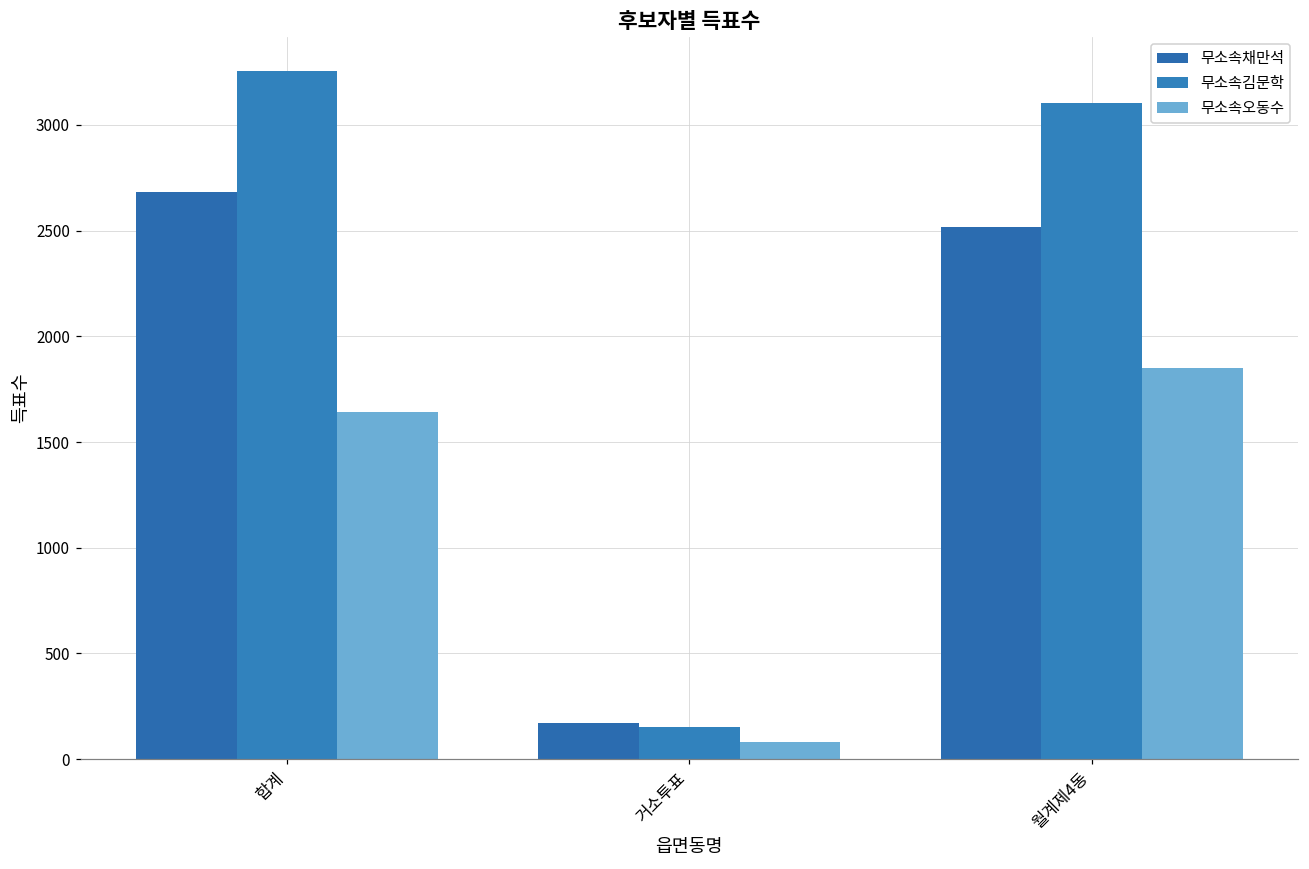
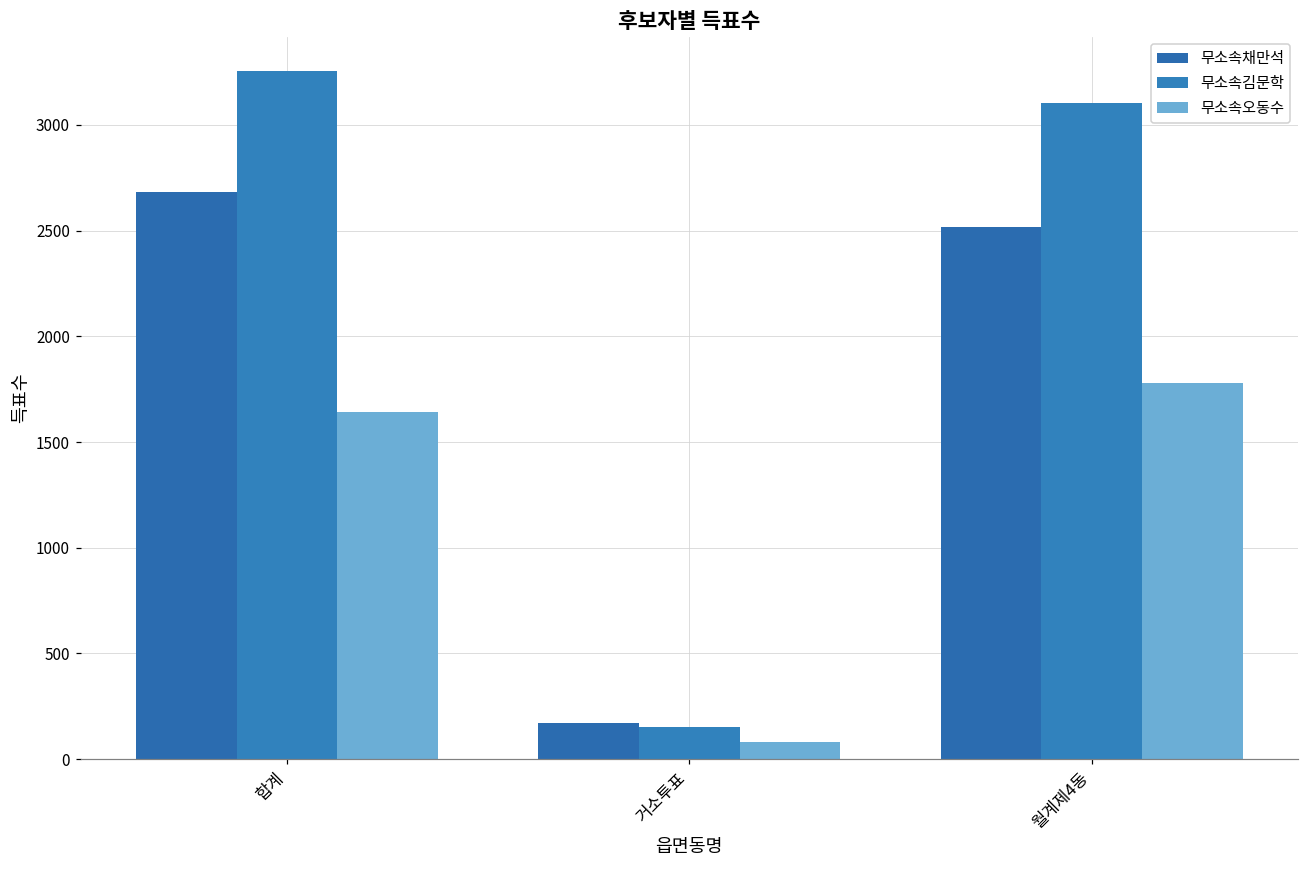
무소속오동수, 월계제4동: 1850 -> 1780
